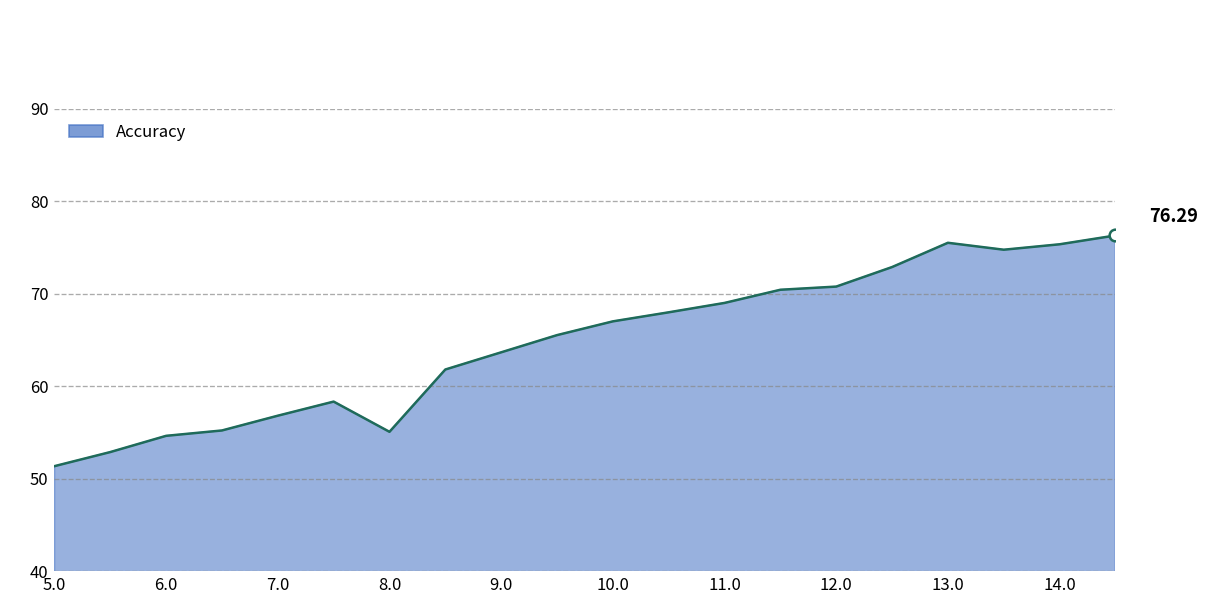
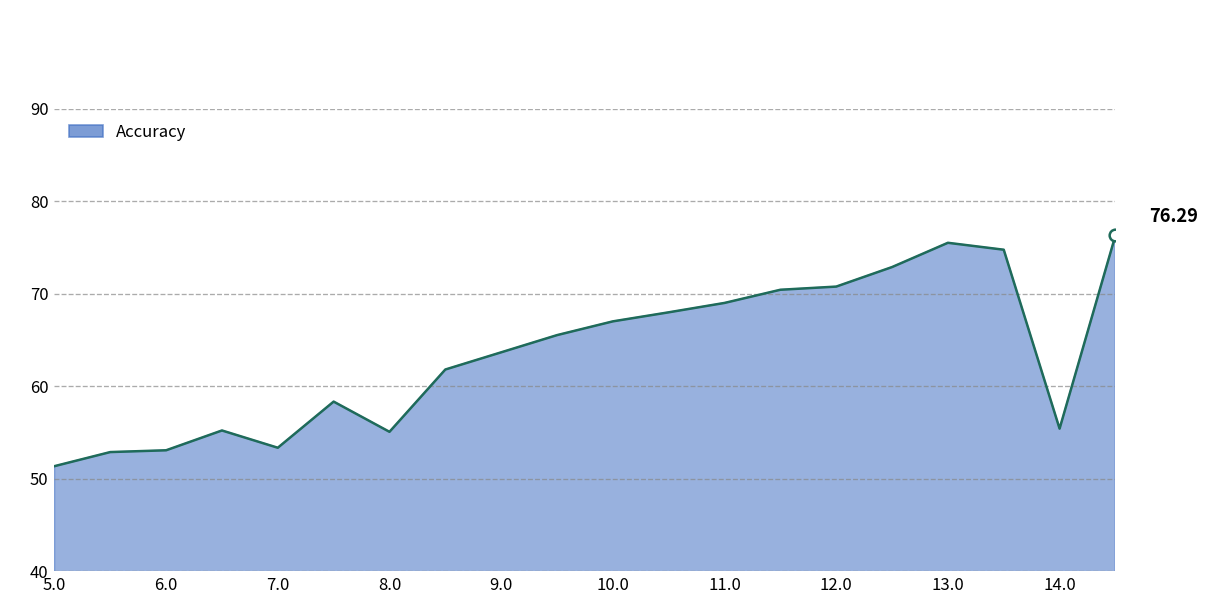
Accuracy, 6.0: 55 -> 53
Accuracy, 7.0: 57 -> 53
Accuracy, 14.0: 75 -> 55
